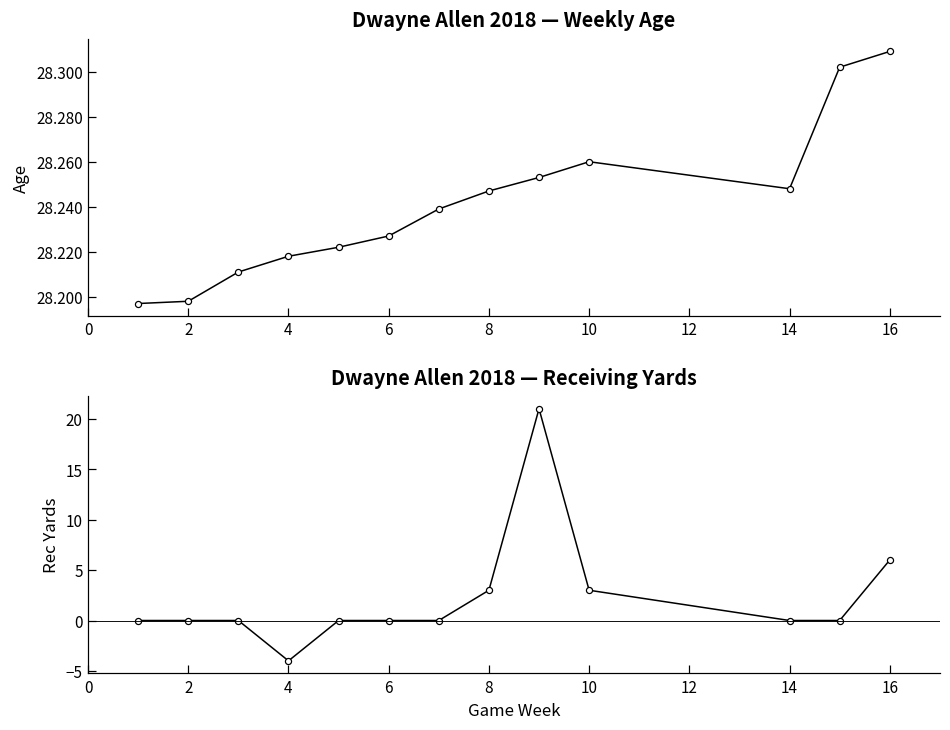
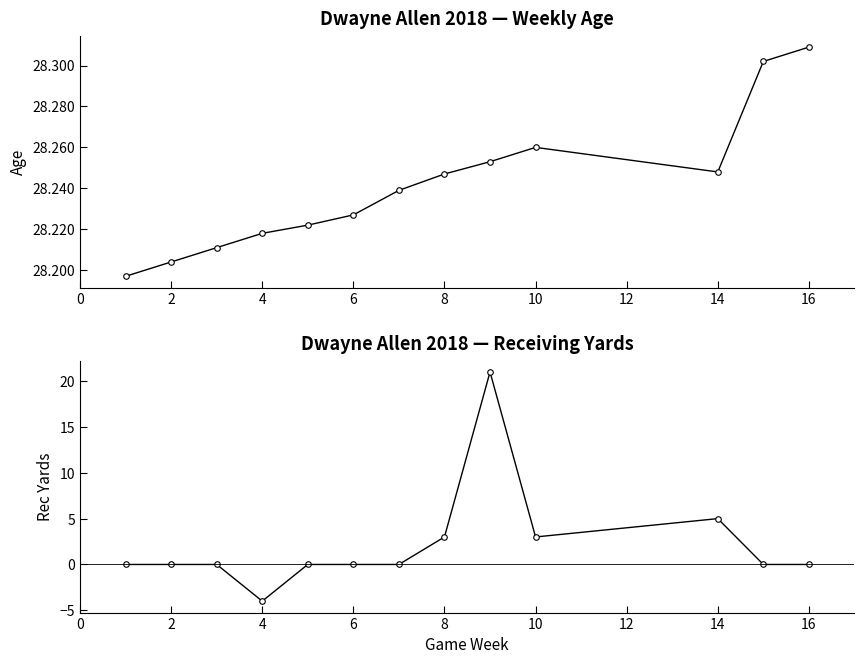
Dwayne Allen 2018 — Weekly Age, 2: 28.198 -> 28.204
Dwayne Allen 2018 — Receiving Yards, 14: 0 -> 5
Dwayne Allen 2018 — Receiving Yards, 16: 6 -> 0
